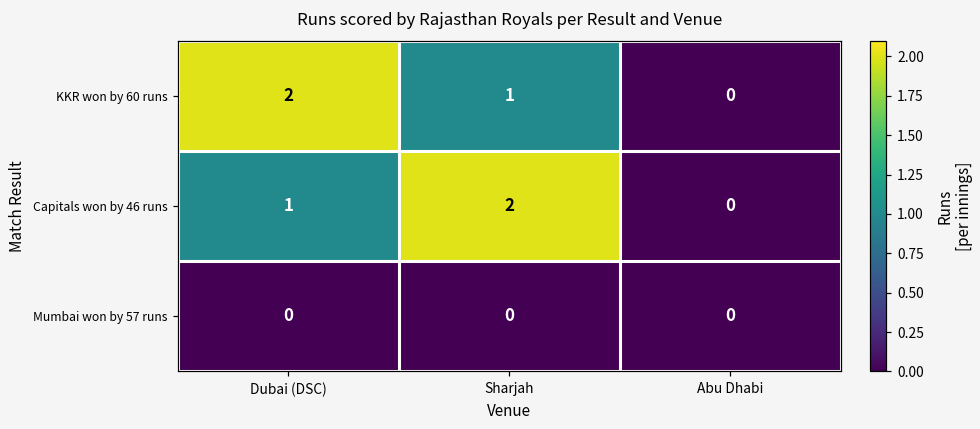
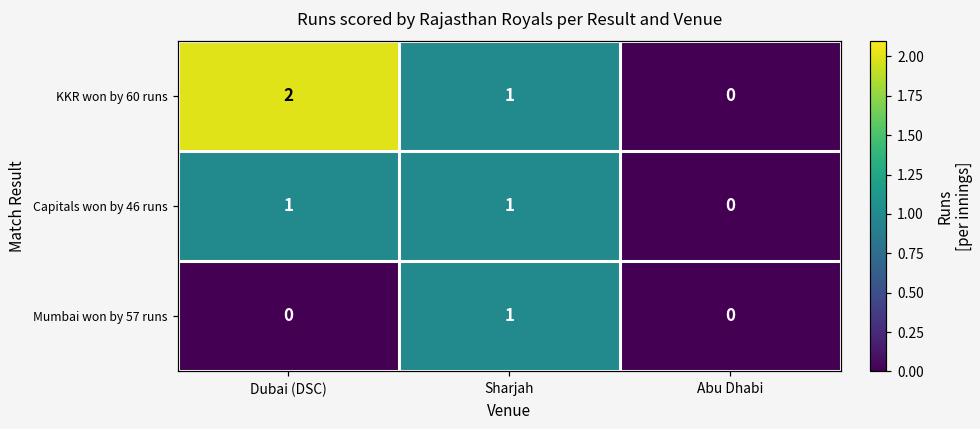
Capitals won by 46 runs, Sharjah: 2 -> 1
Mumbai won by 57 runs, Sharjah: 0 -> 1
